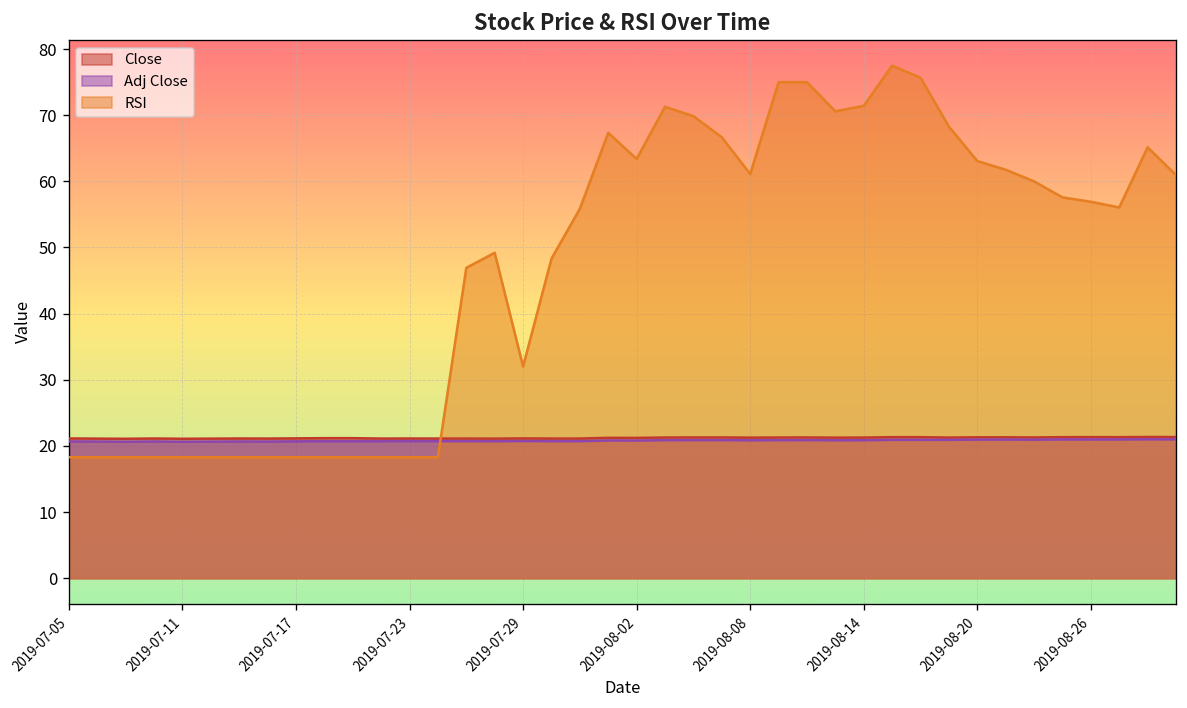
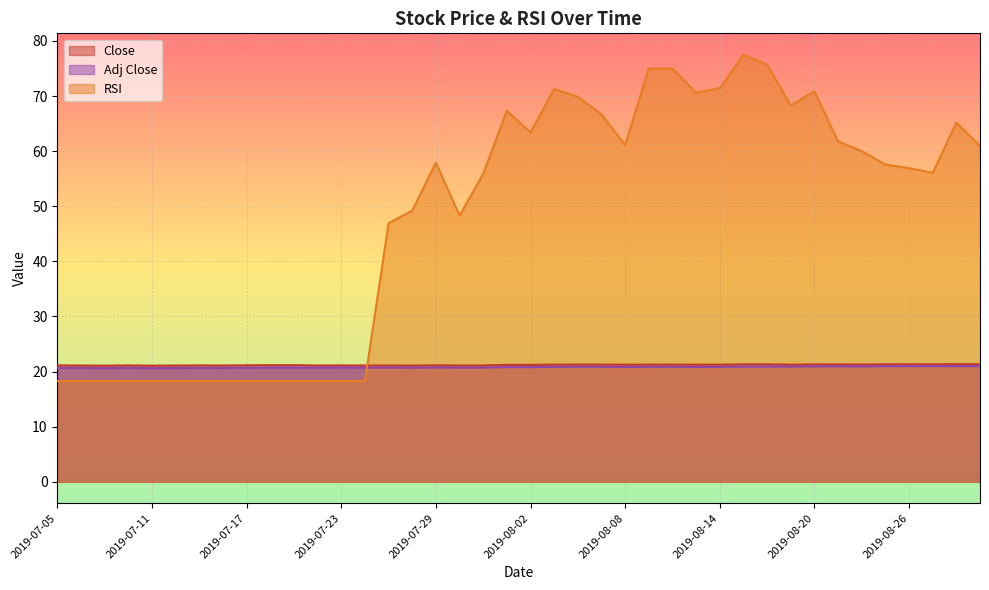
RSI, 2019-07-29: 32 -> 58
RSI, 2019-08-20: 63 -> 71
